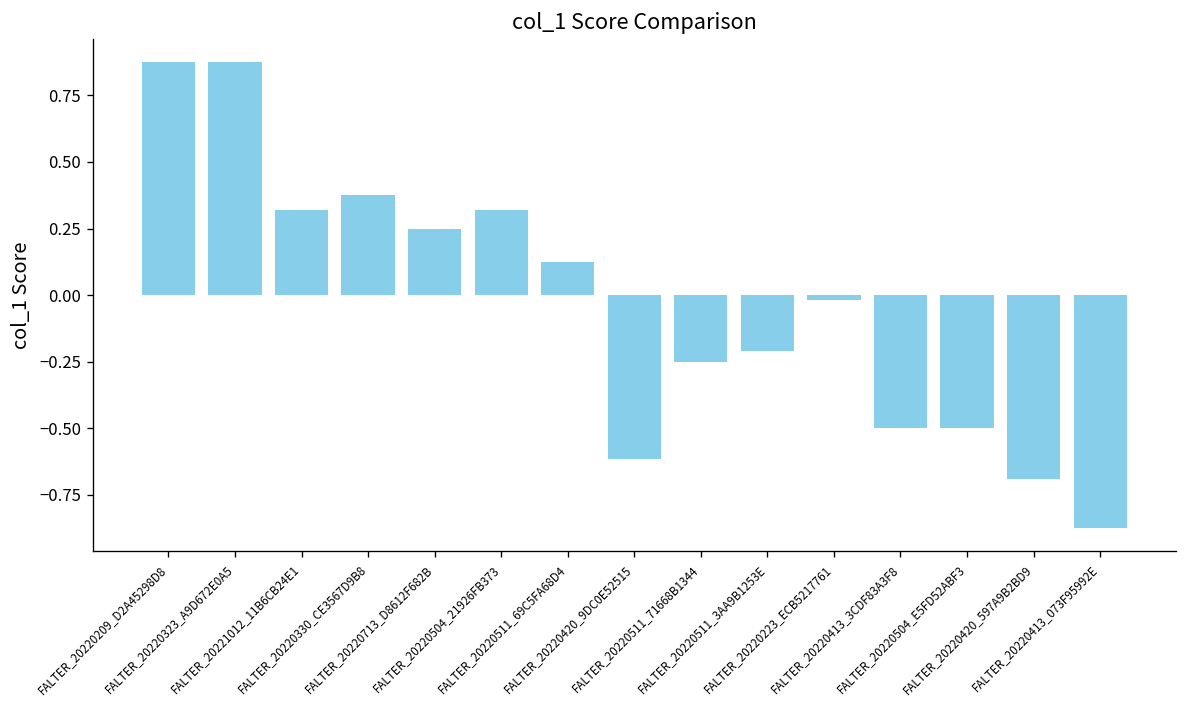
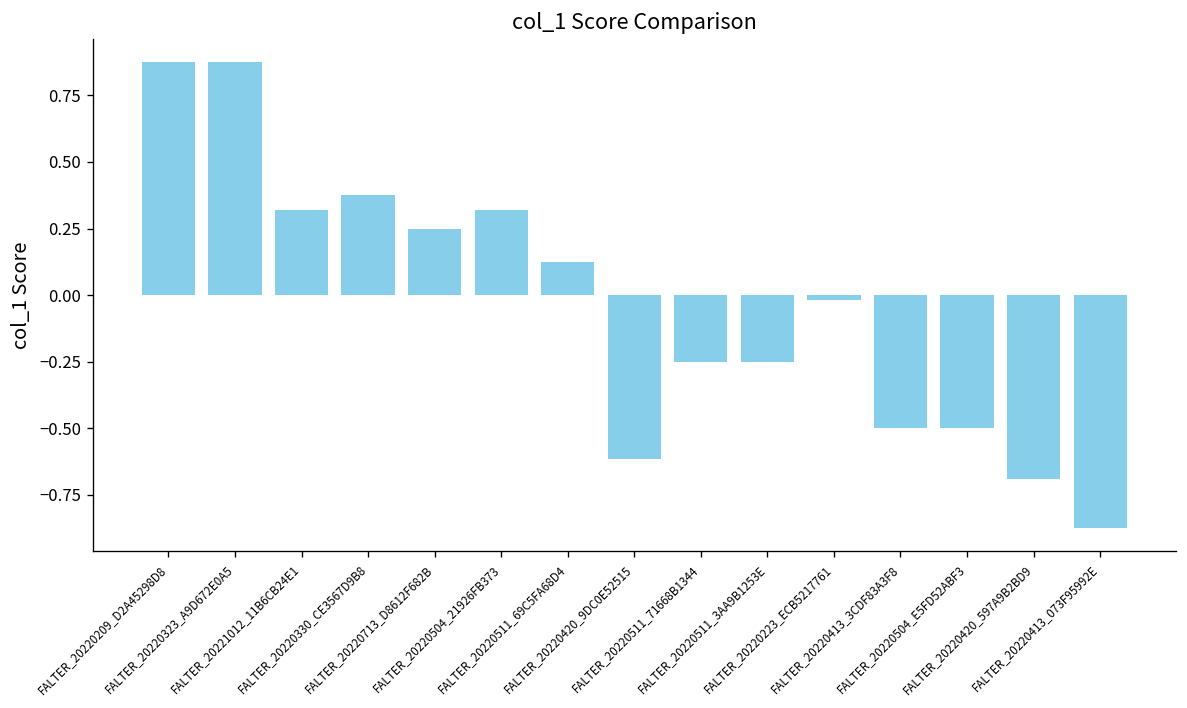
FALTER_20220511_3AA9B1253E: -0.21 -> -0.25
